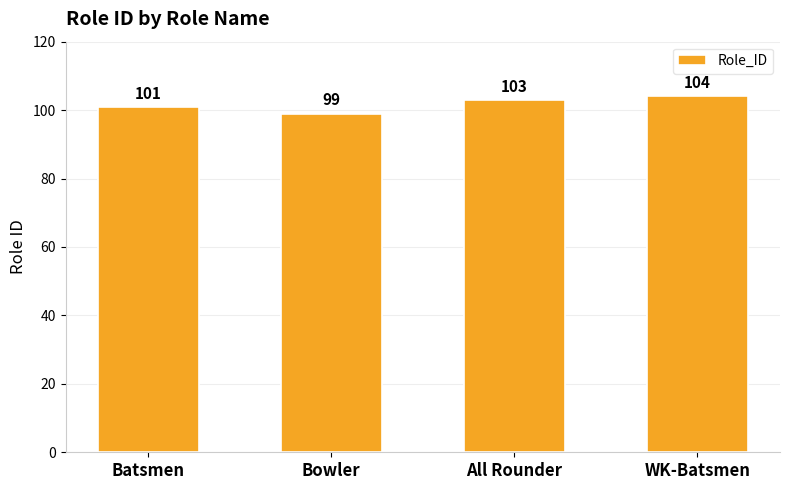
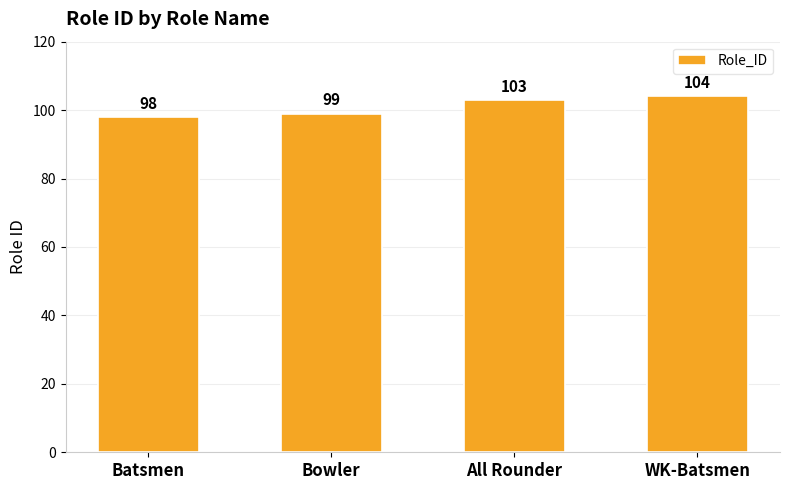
Batsmen: 101 -> 98
